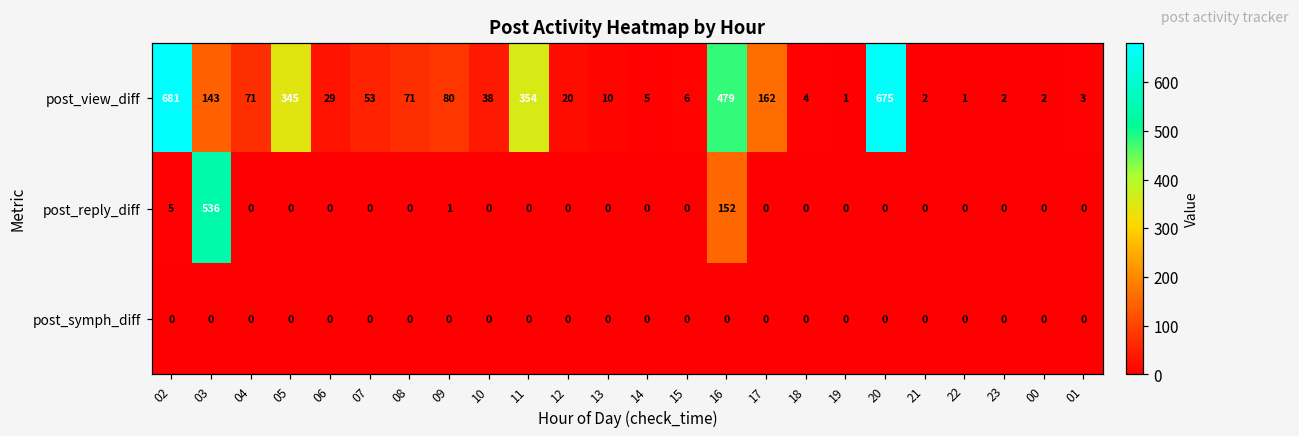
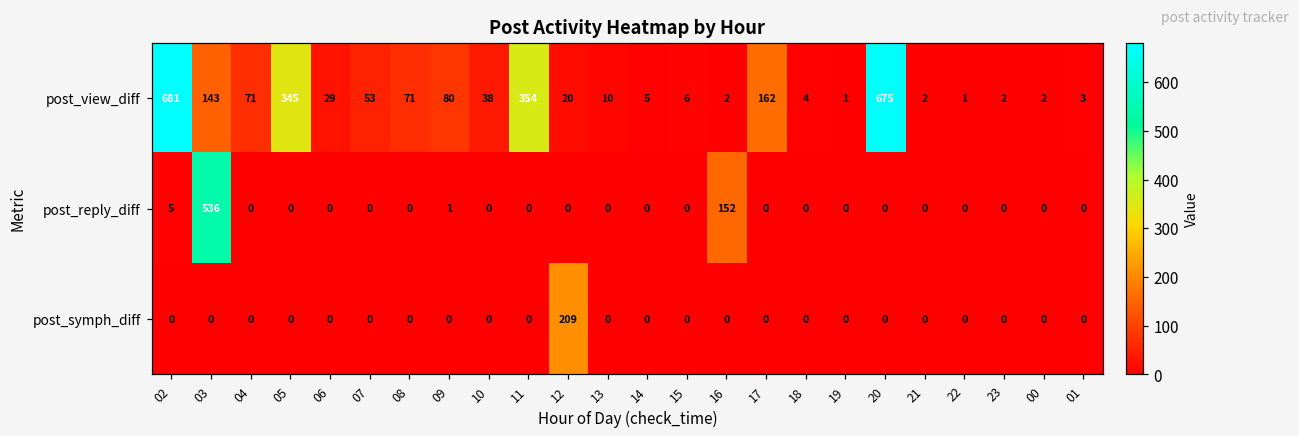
post_view_diff, 16: 479 -> 2
post_symph_diff, 12: 0 -> 209
